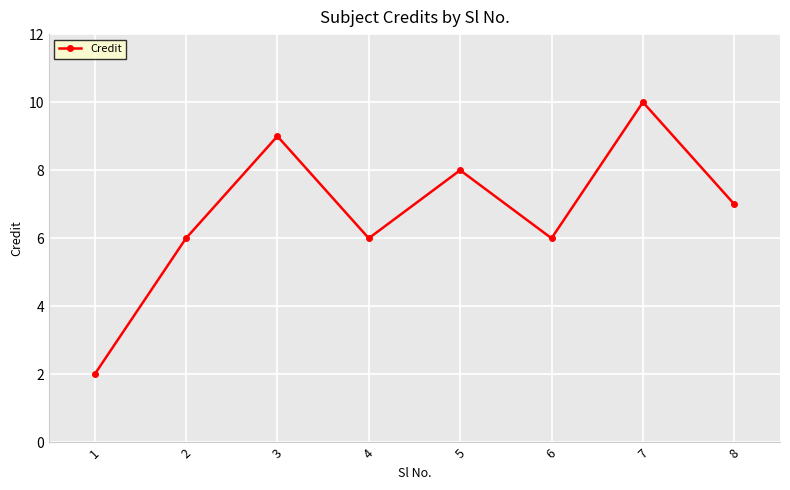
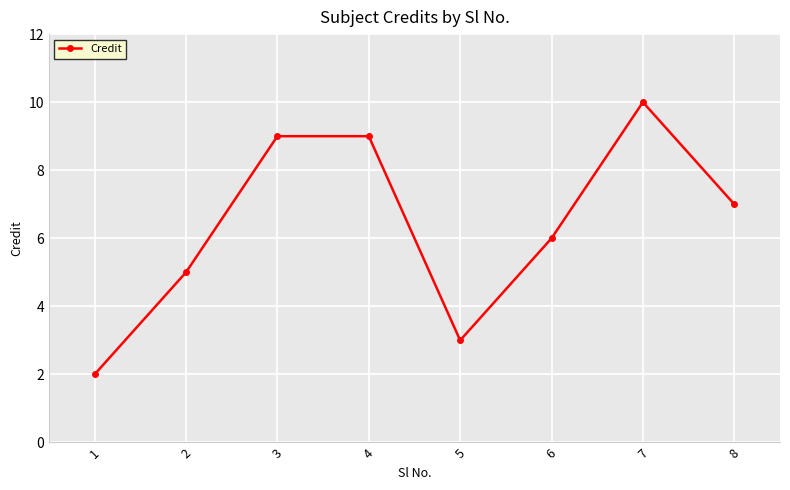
2: 6 -> 5
4: 6 -> 9
5: 8 -> 3
